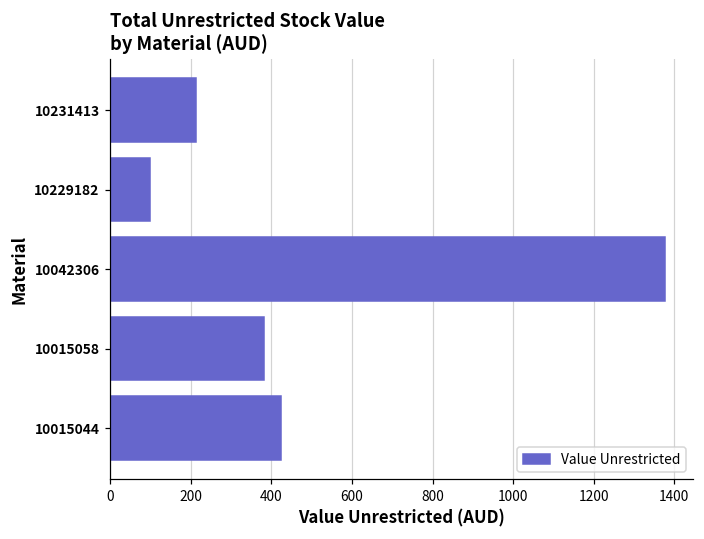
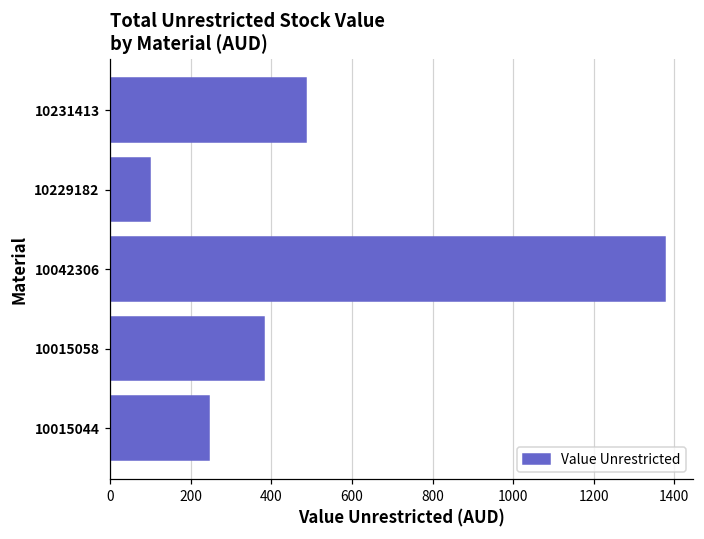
10231413: 210 -> 490
10015044: 420 -> 240
